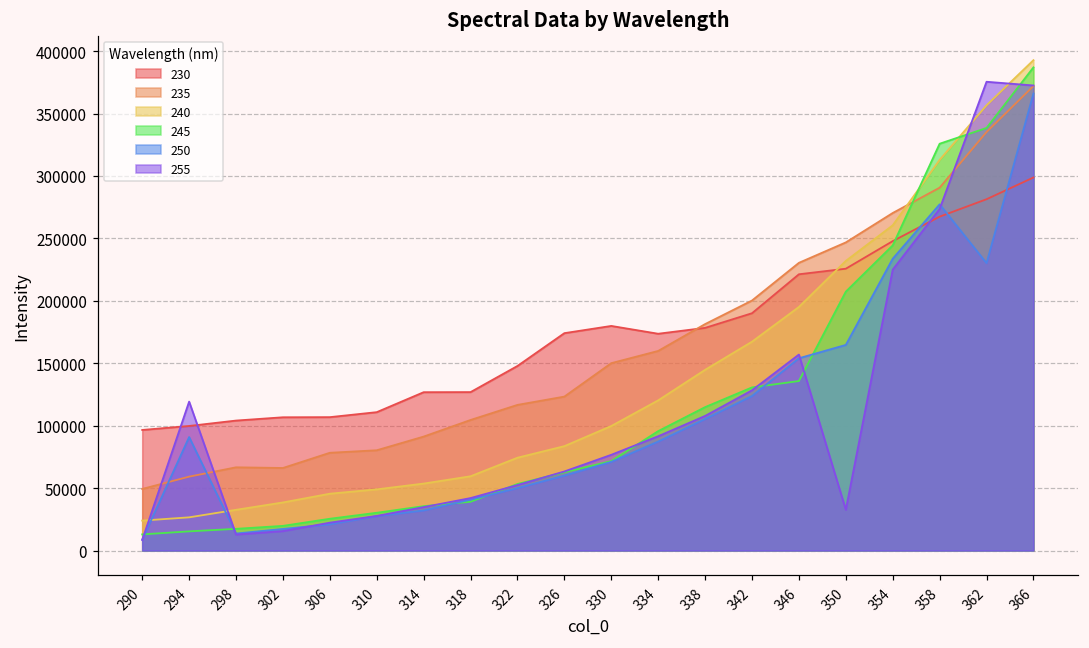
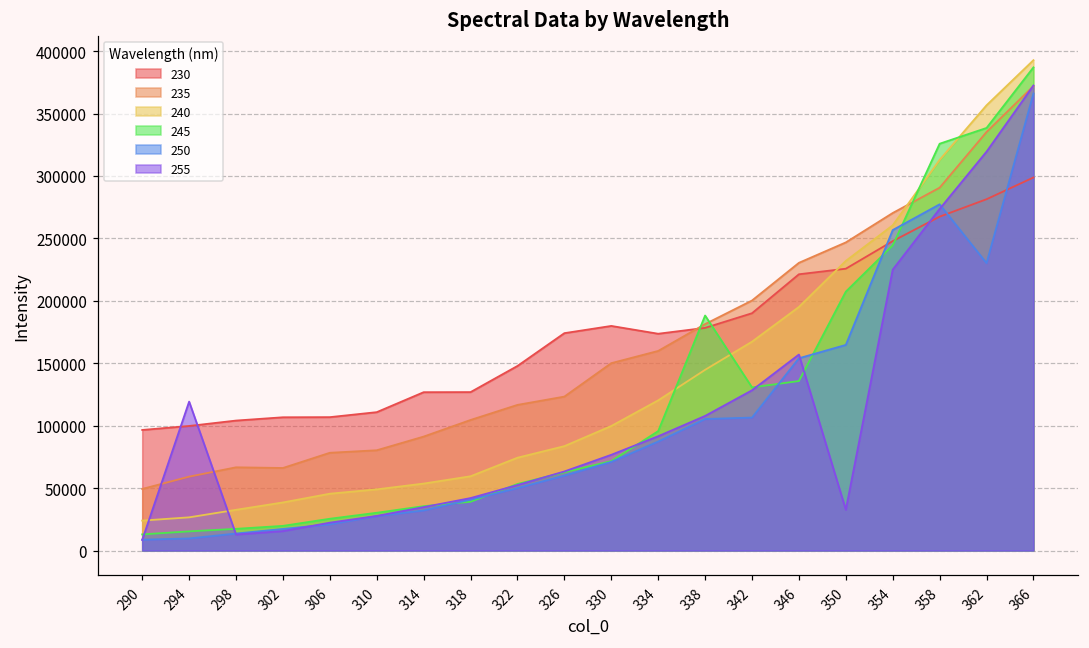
250, 294: 91000 -> 10000
245, 338: 115000 -> 188000
250, 342: 124000 -> 106000
250, 354: 234000 -> 257000
255, 362: 375000 -> 319000
